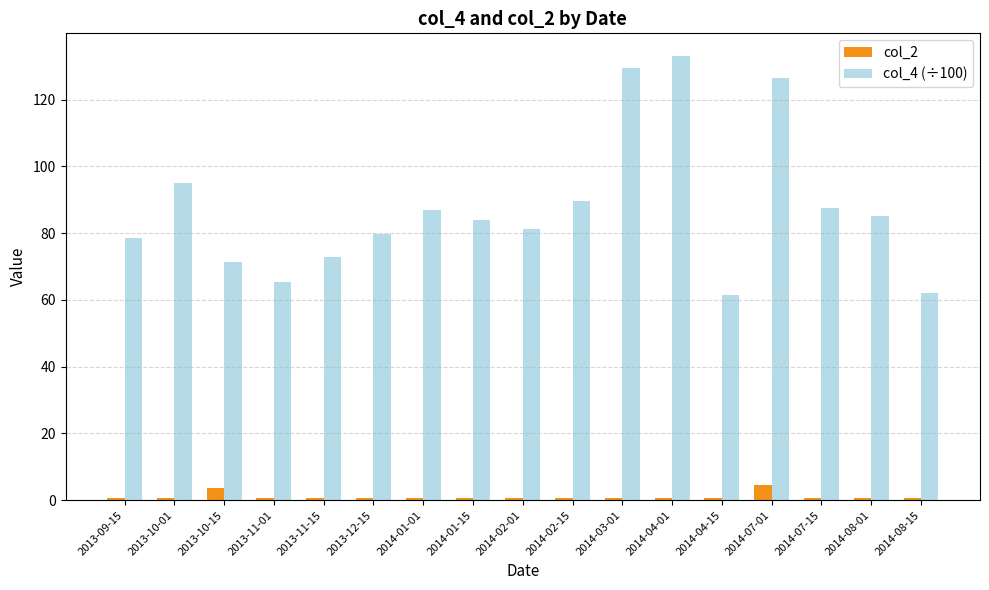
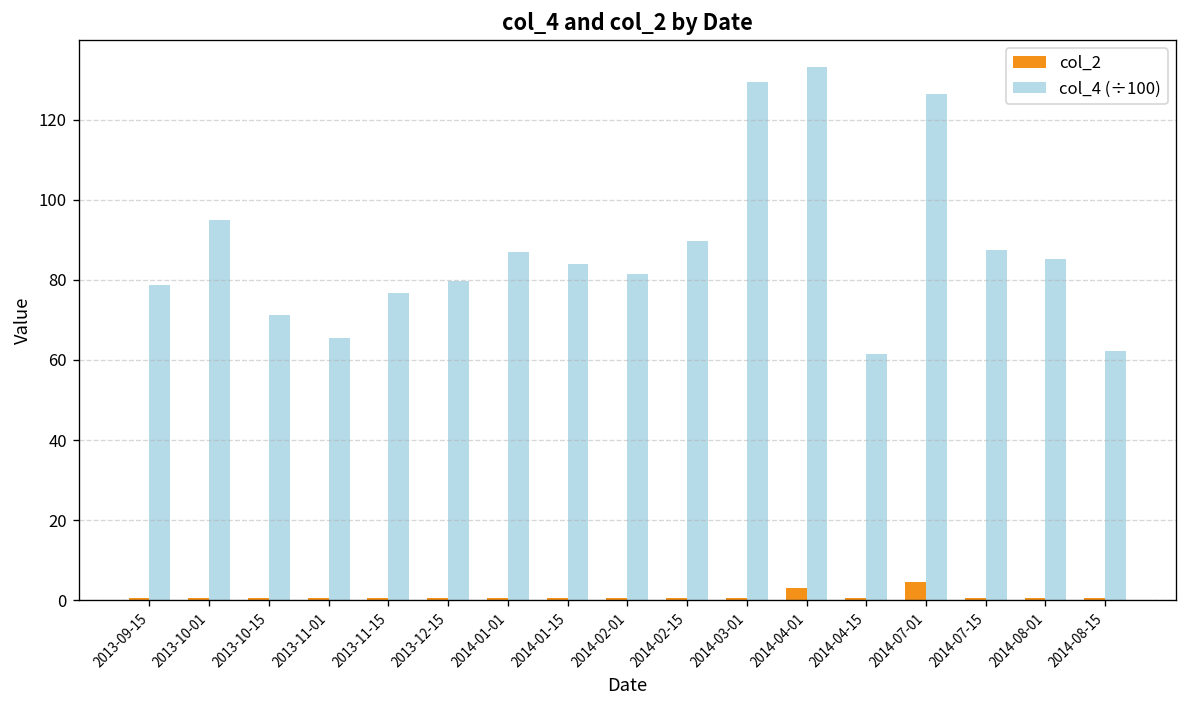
col_2, 2013-10-15: 4 -> 1
col_4 (÷100), 2013-11-15: 73 -> 77
col_2, 2014-04-01: 1 -> 3
